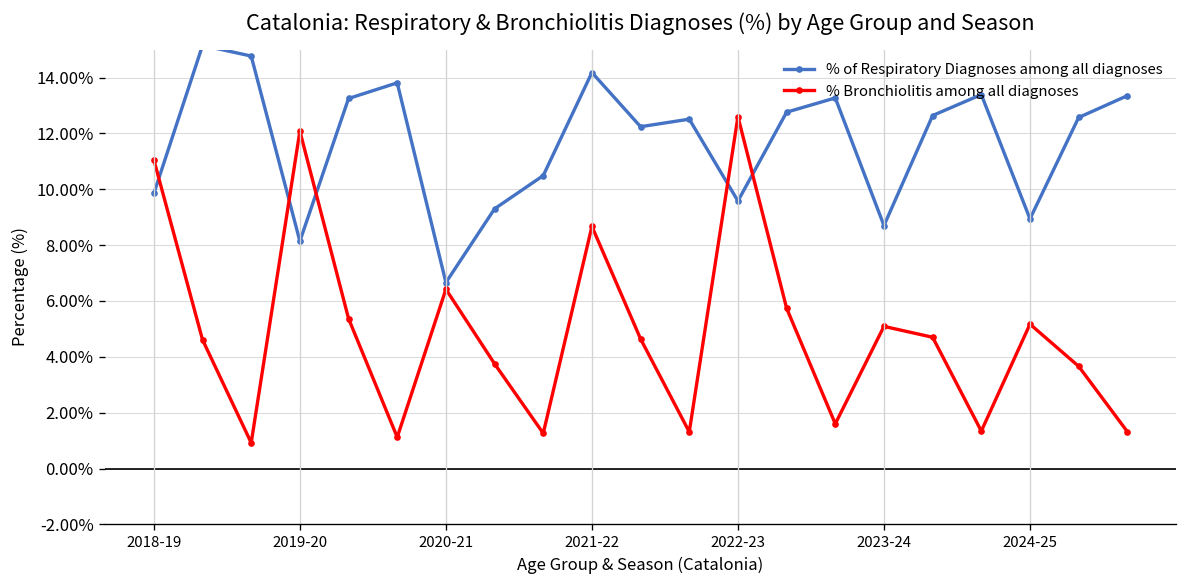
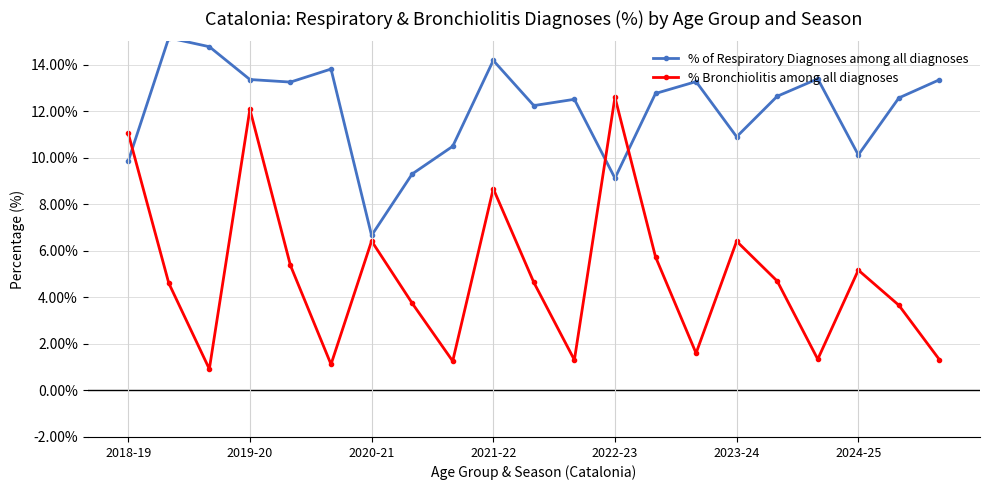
% of Respiratory Diagnoses among all diagnoses, 2019-20: 8.1% -> 13.4%
% of Respiratory Diagnoses among all diagnoses, 2022-23: 9.6% -> 9.1%
% of Respiratory Diagnoses among all diagnoses, 2023-24: 8.7% -> 10.9%
% Bronchiolitis among all diagnoses, 2023-24: 5.1% -> 6.4%
% of Respiratory Diagnoses among all diagnoses, 2024-25: 8.9% -> 10.1%
